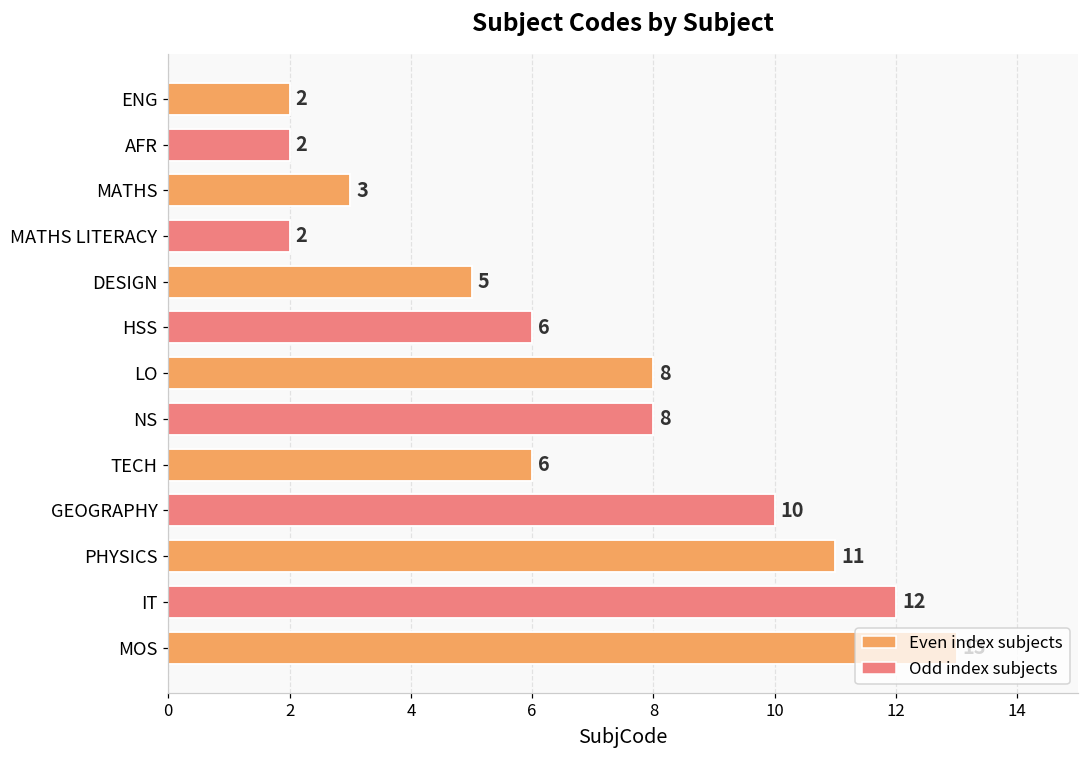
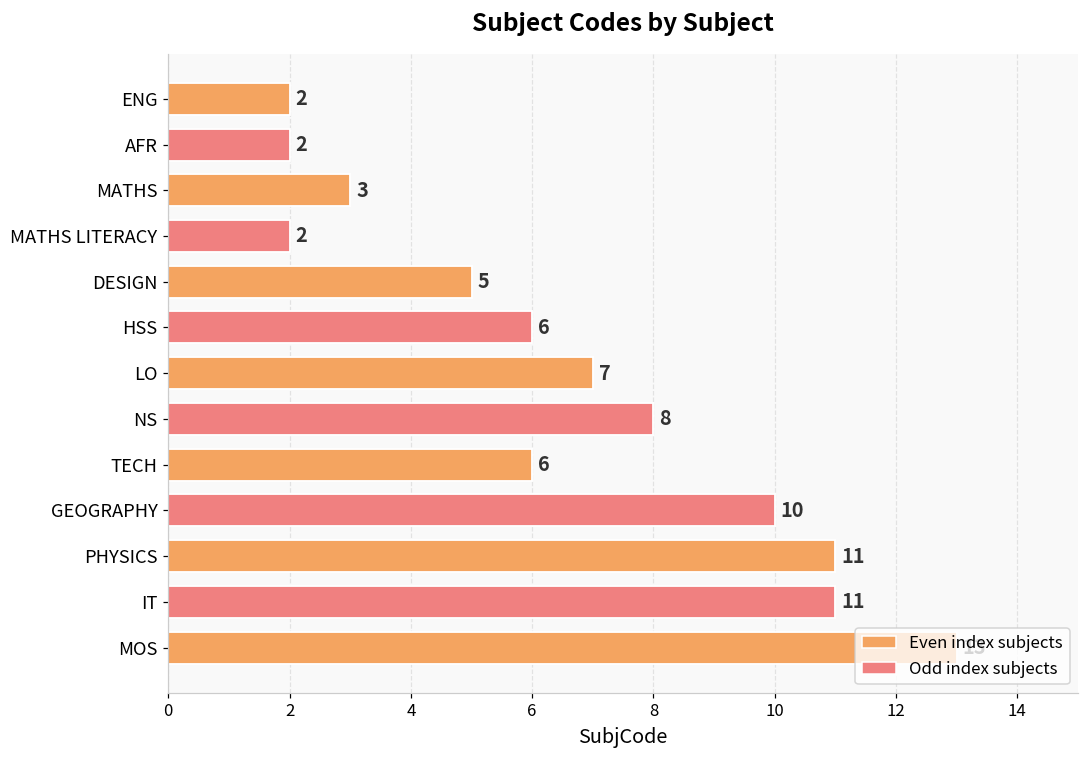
LO: 8 -> 7
IT: 12 -> 11
